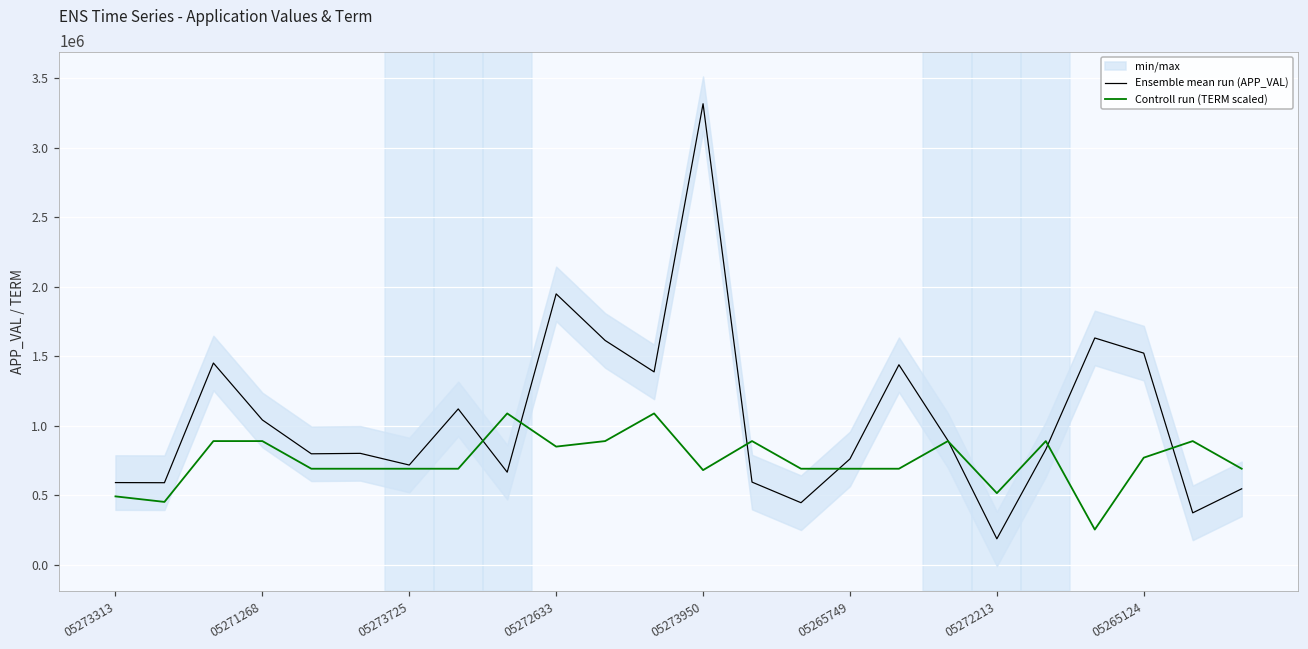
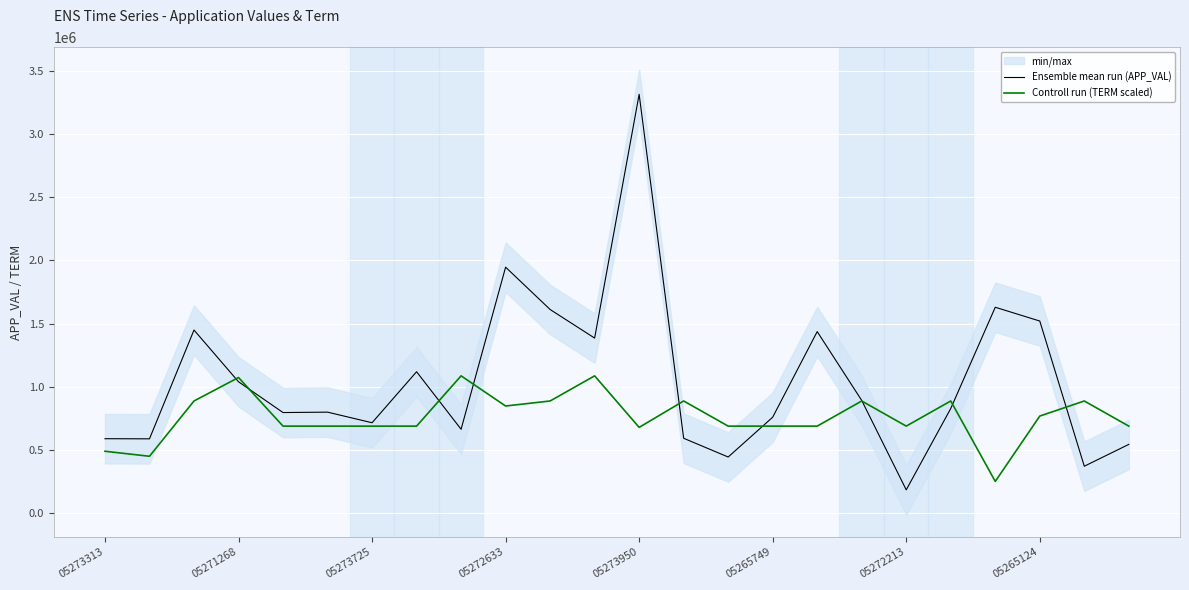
Controll run (TERM scaled), 05271268: 890000 -> 1070000
Controll run (TERM scaled), 05272213: 510000 -> 690000
